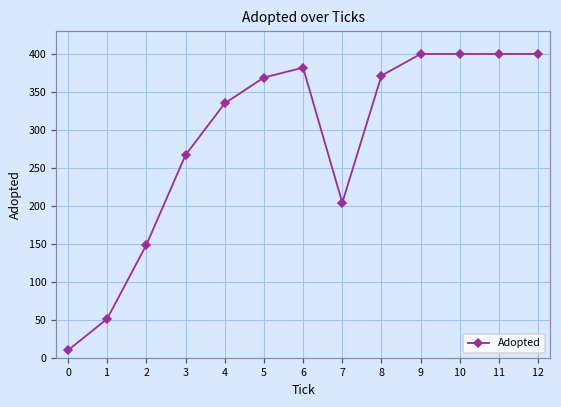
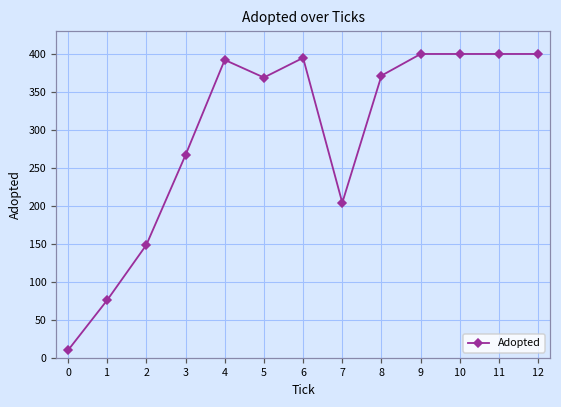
1: 50 -> 80
4: 340 -> 390
6: 380 -> 390
